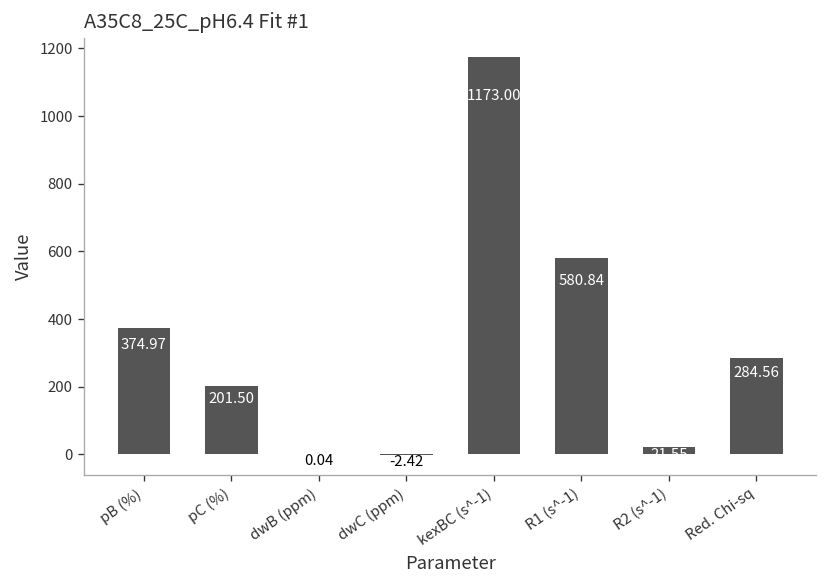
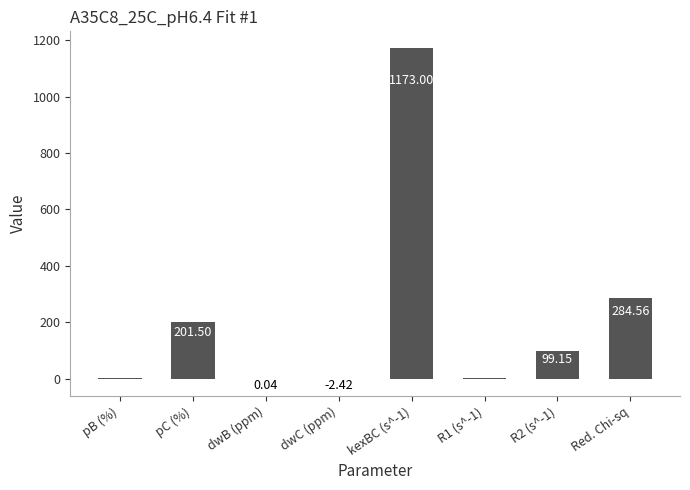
pB (%): 370 -> 0
R1 (s^-1): 580 -> 0
R2 (s^-1): 20 -> 100
